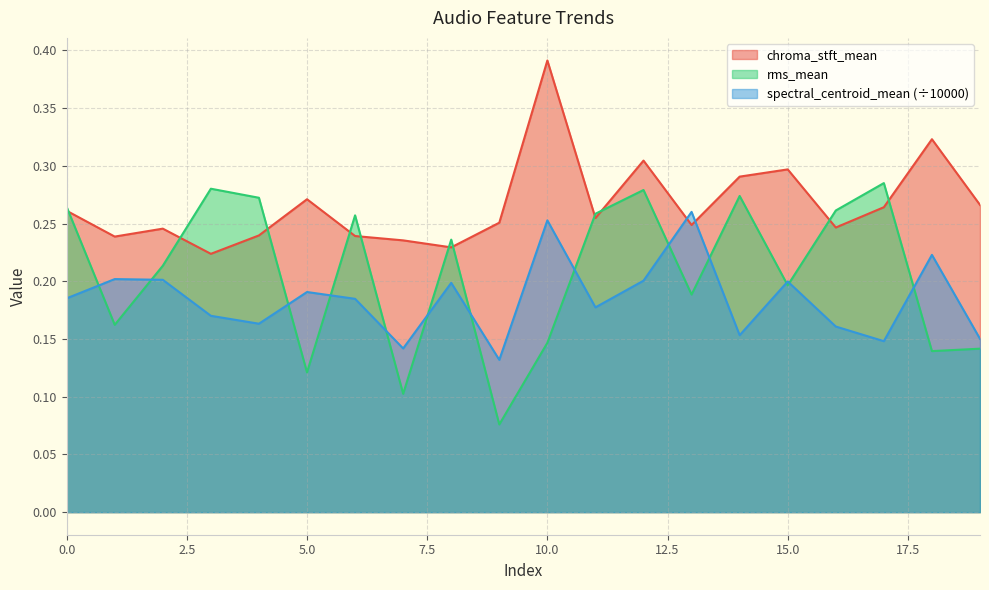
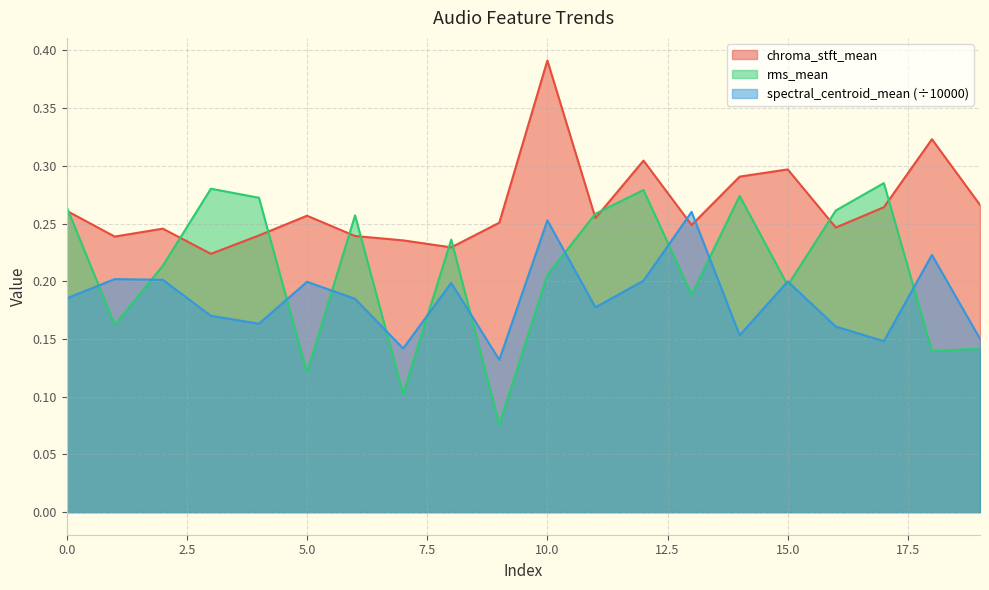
chroma_stft_mean, 5.0: 0.271 -> 0.257
spectral_centroid_mean (÷10000), 5.0: 0.191 -> 0.199
rms_mean, 10.0: 0.147 -> 0.206
